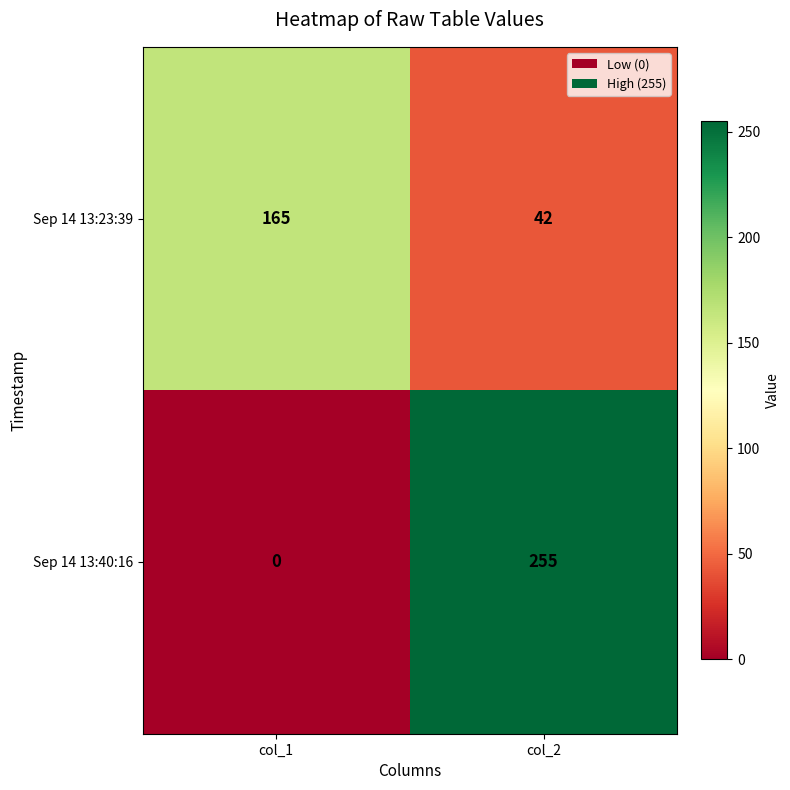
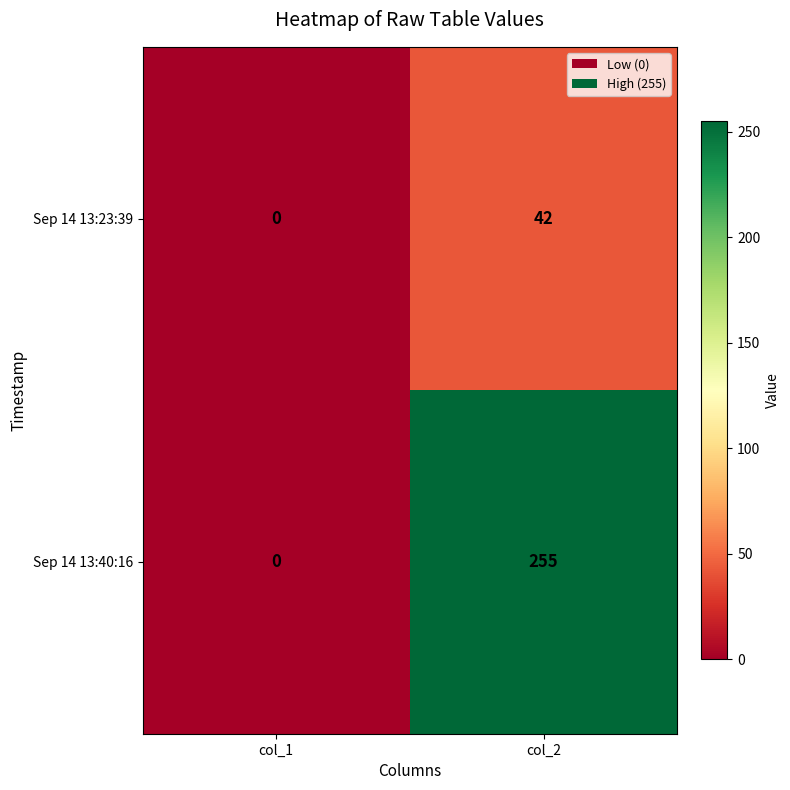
Sep 14 13:23:39, col_1: 165 -> 0
